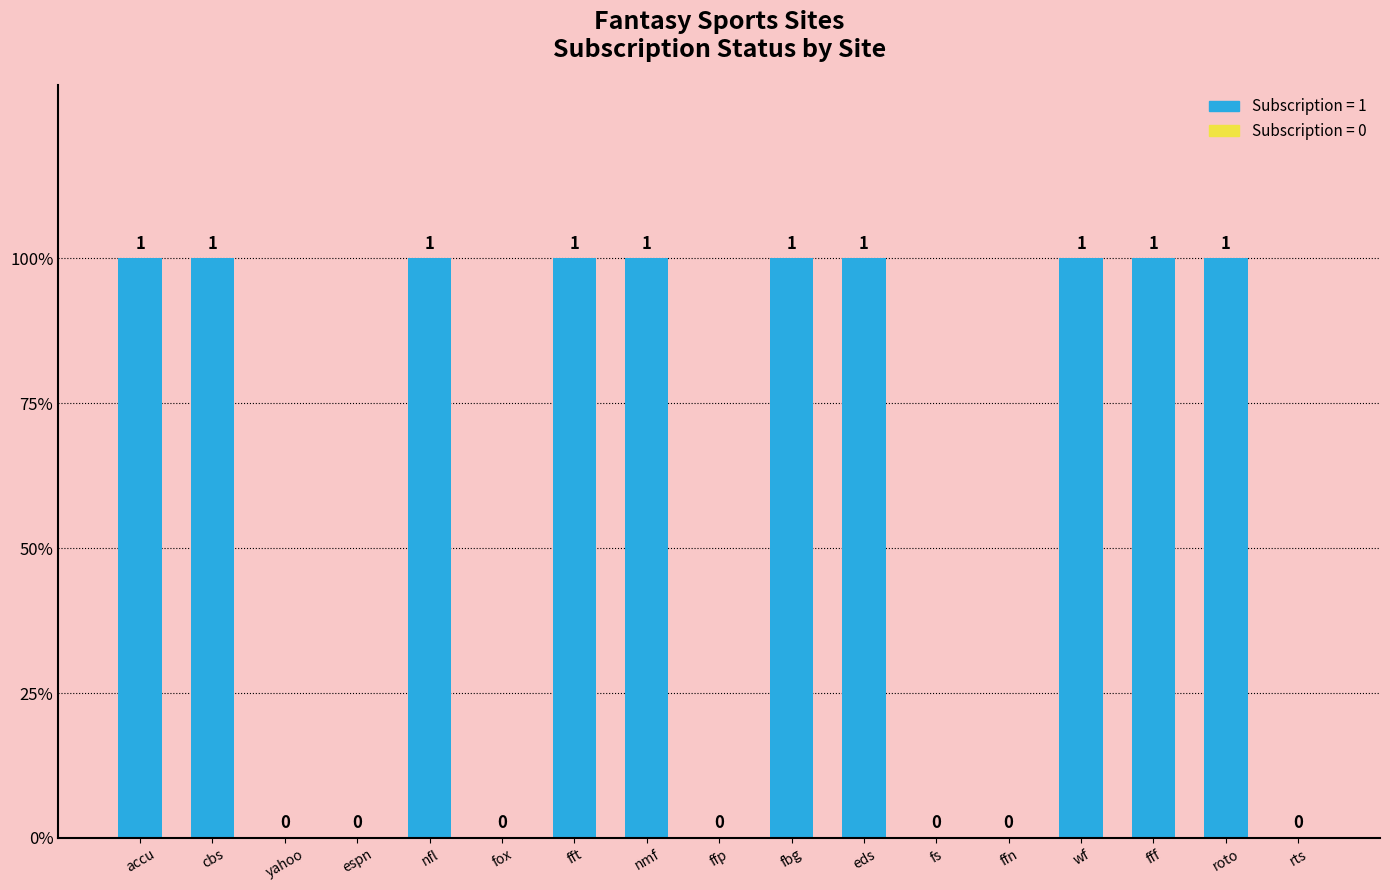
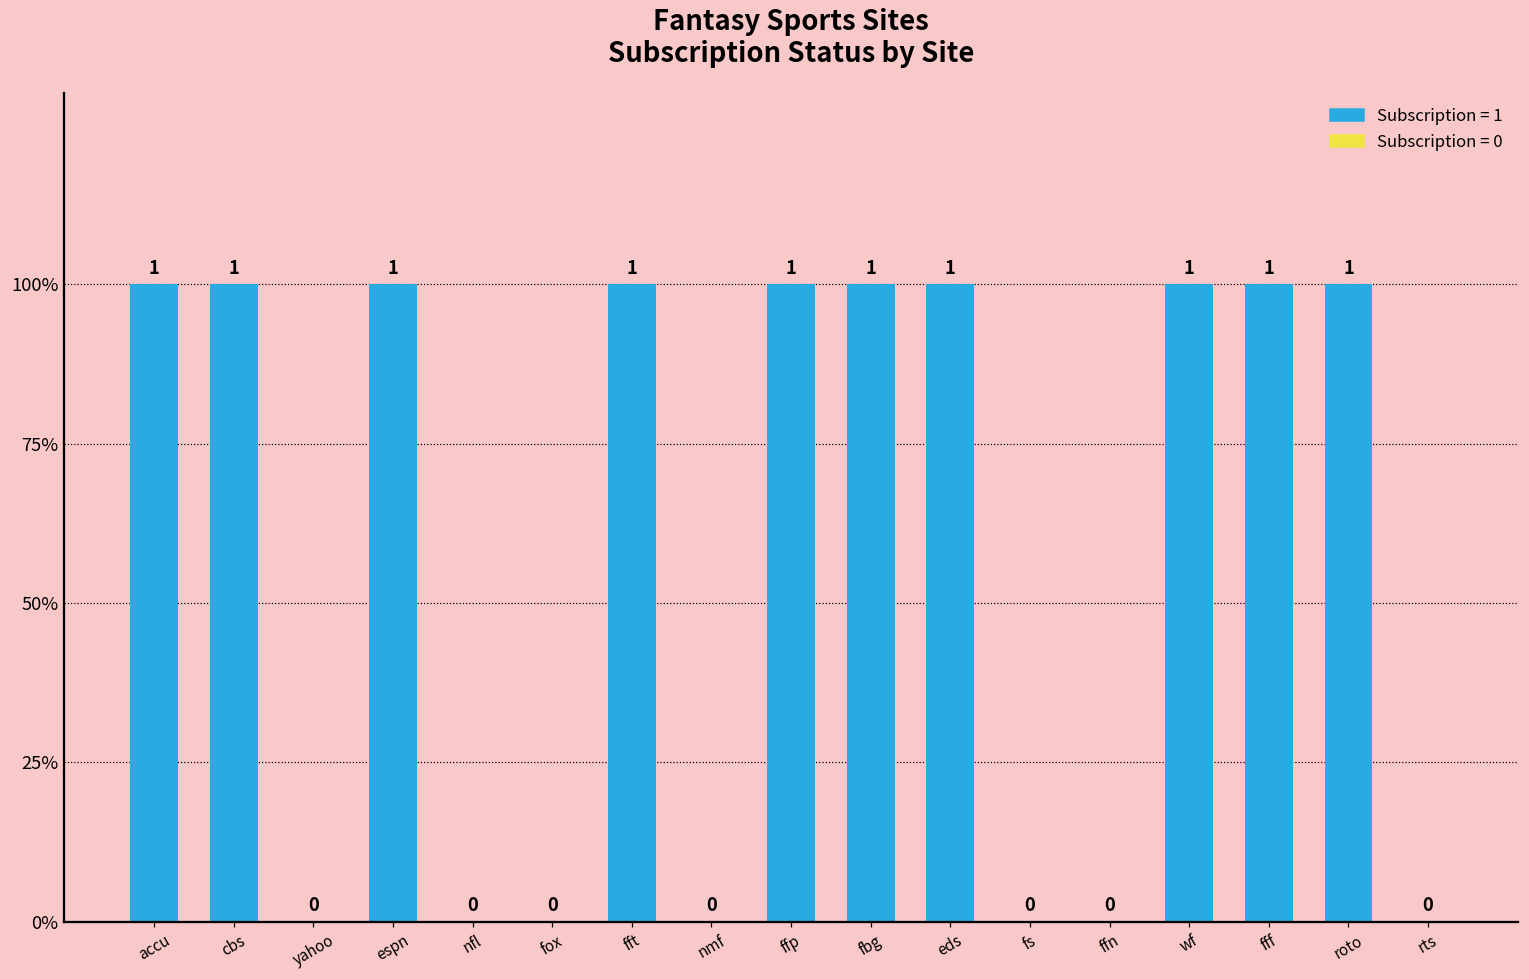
espn: 0 -> 1
nfl: 1 -> 0
nmf: 1 -> 0
ffp: 0 -> 1
